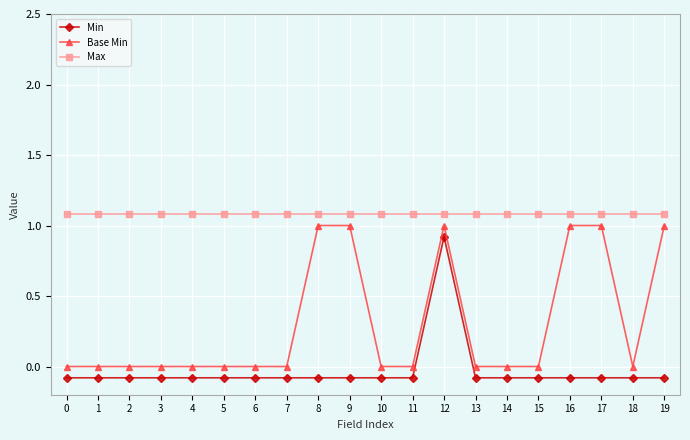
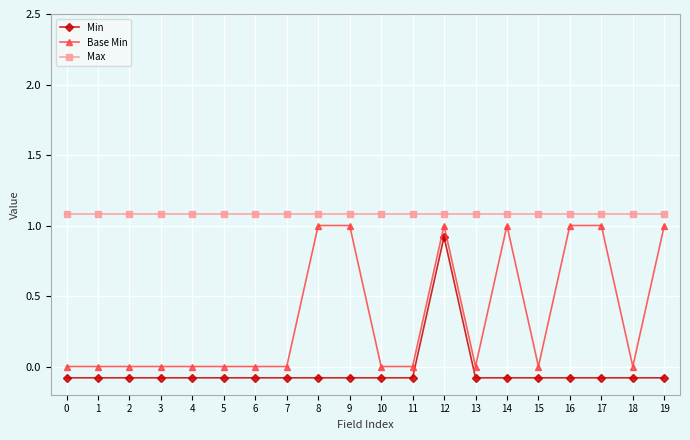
Base Min, 14: 0 -> 1
